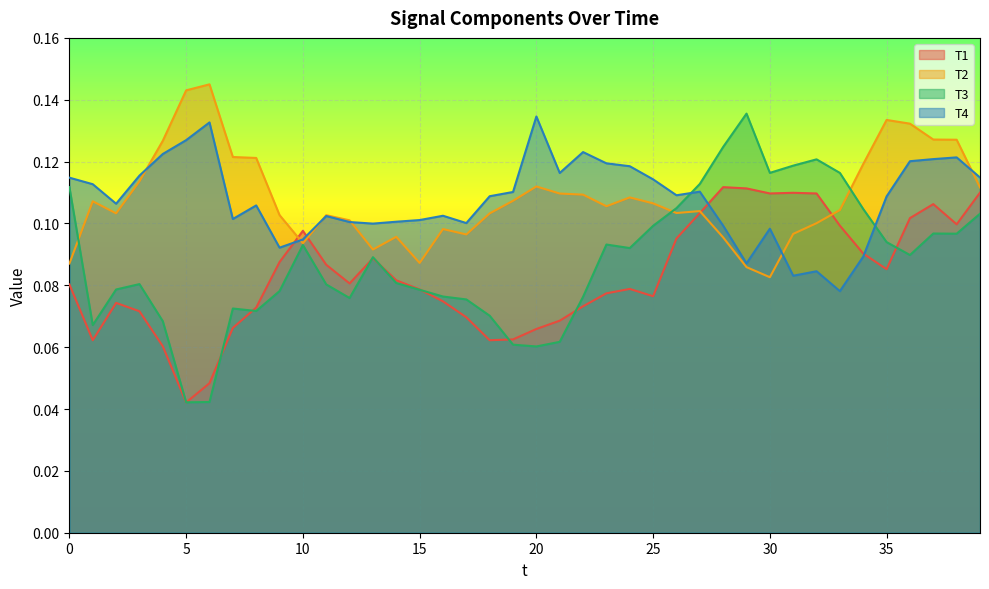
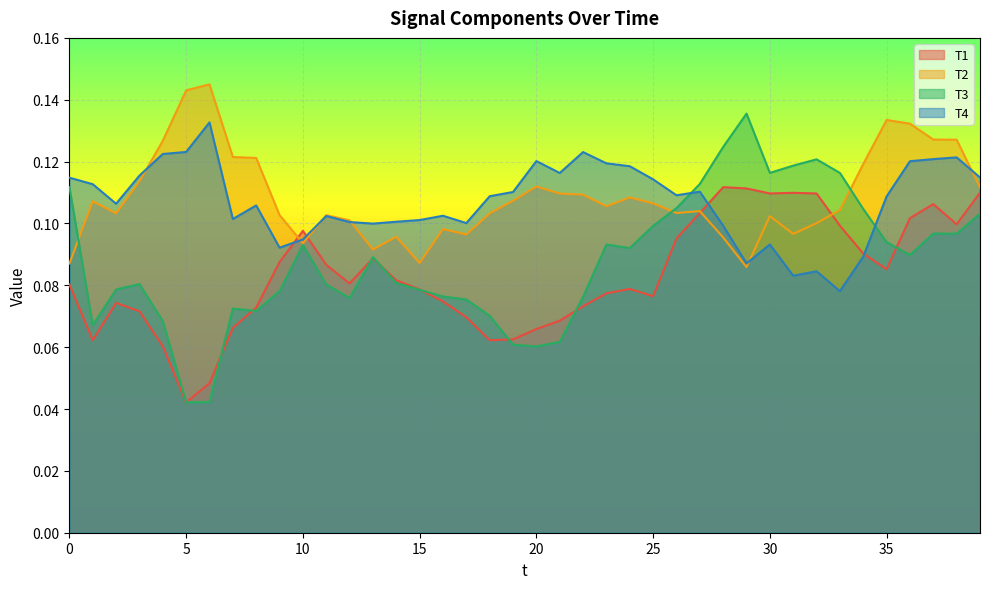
T4, 5: 0.127 -> 0.123
T4, 20: 0.135 -> 0.120
T2, 30: 0.083 -> 0.102
T4, 30: 0.098 -> 0.093
